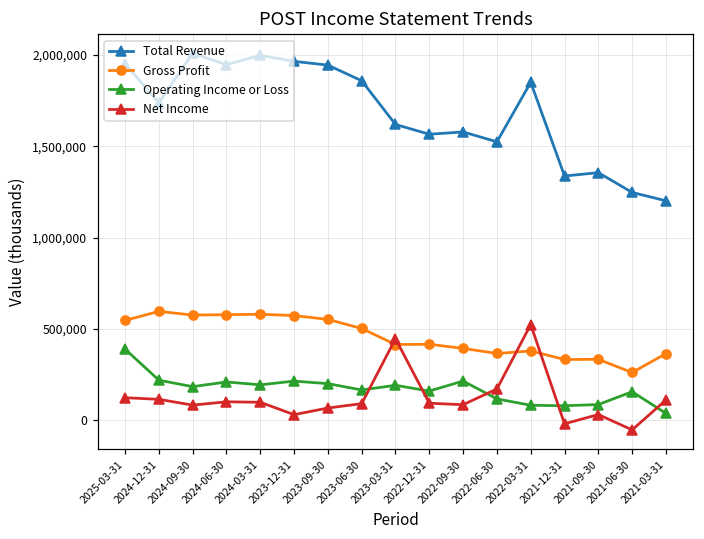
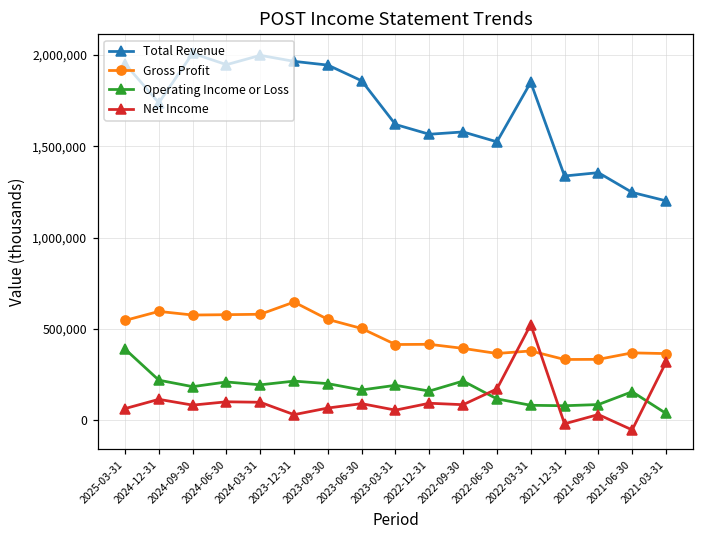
Net Income, 2025-03-31: 120,000 -> 60,000
Gross Profit, 2023-12-31: 570,000 -> 650,000
Net Income, 2023-03-31: 450,000 -> 50,000
Gross Profit, 2021-06-30: 260,000 -> 370,000
Net Income, 2021-03-31: 110,000 -> 320,000
